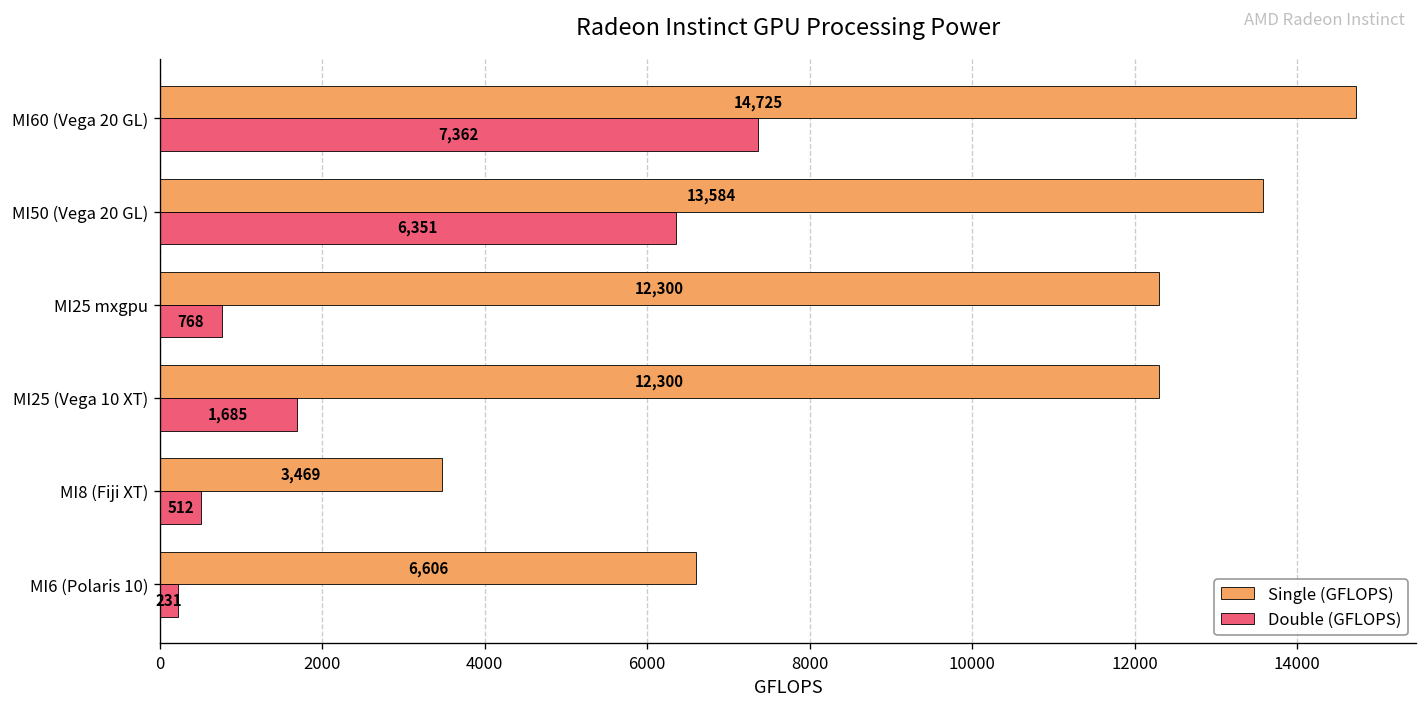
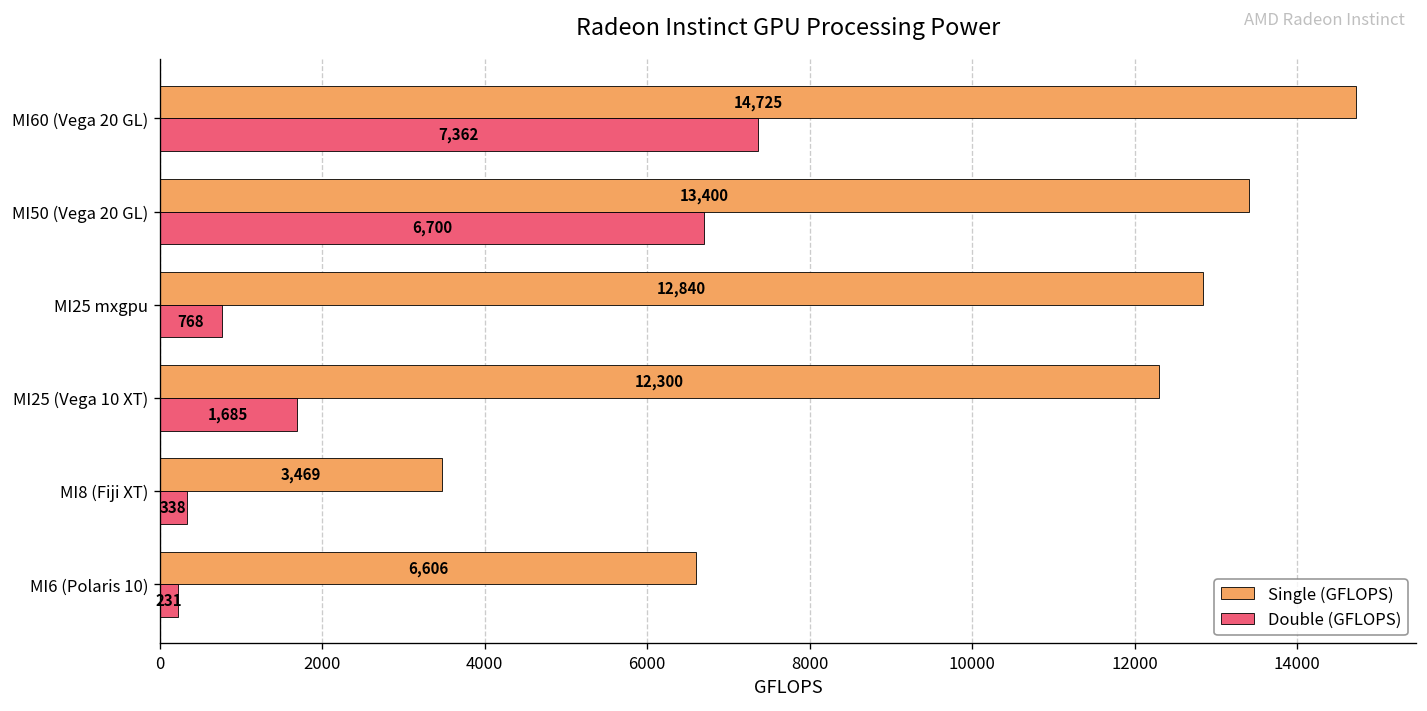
Single (GFLOPS), MI50 (Vega 20 GL): 13,584 -> 13,400
Double (GFLOPS), MI50 (Vega 20 GL): 6,351 -> 6,700
Single (GFLOPS), MI25 mxgpu: 12,300 -> 12,840
Double (GFLOPS), MI8 (Fiji XT): 512 -> 338
